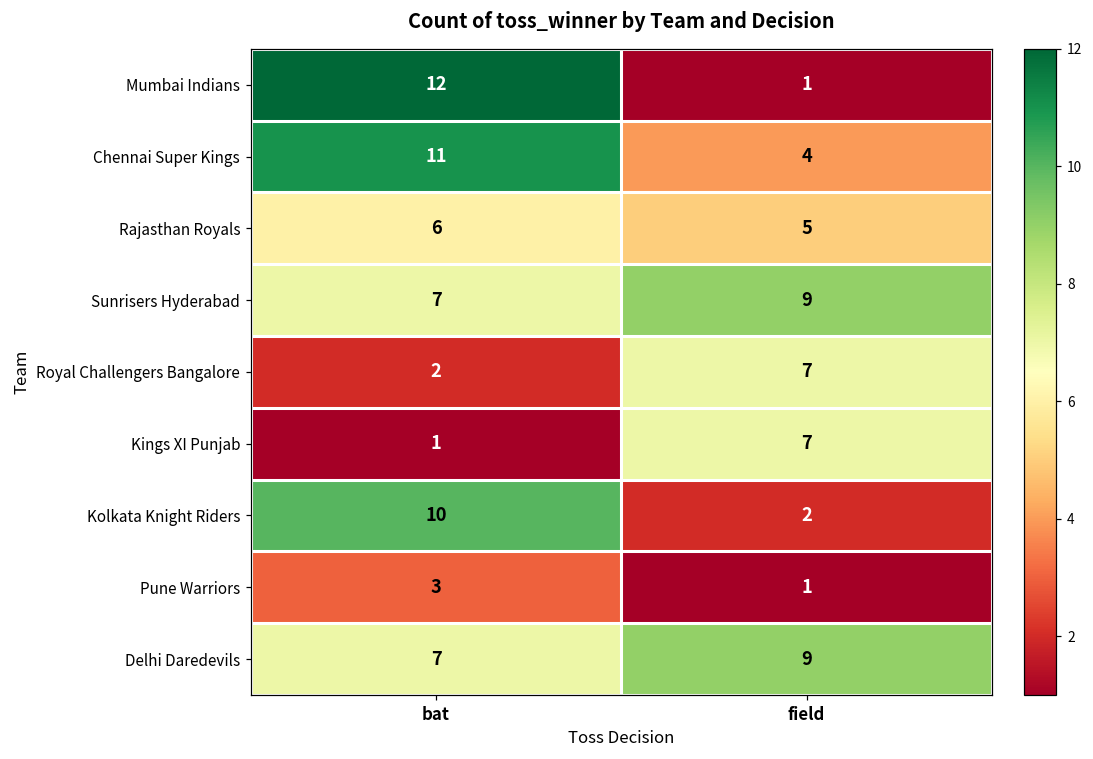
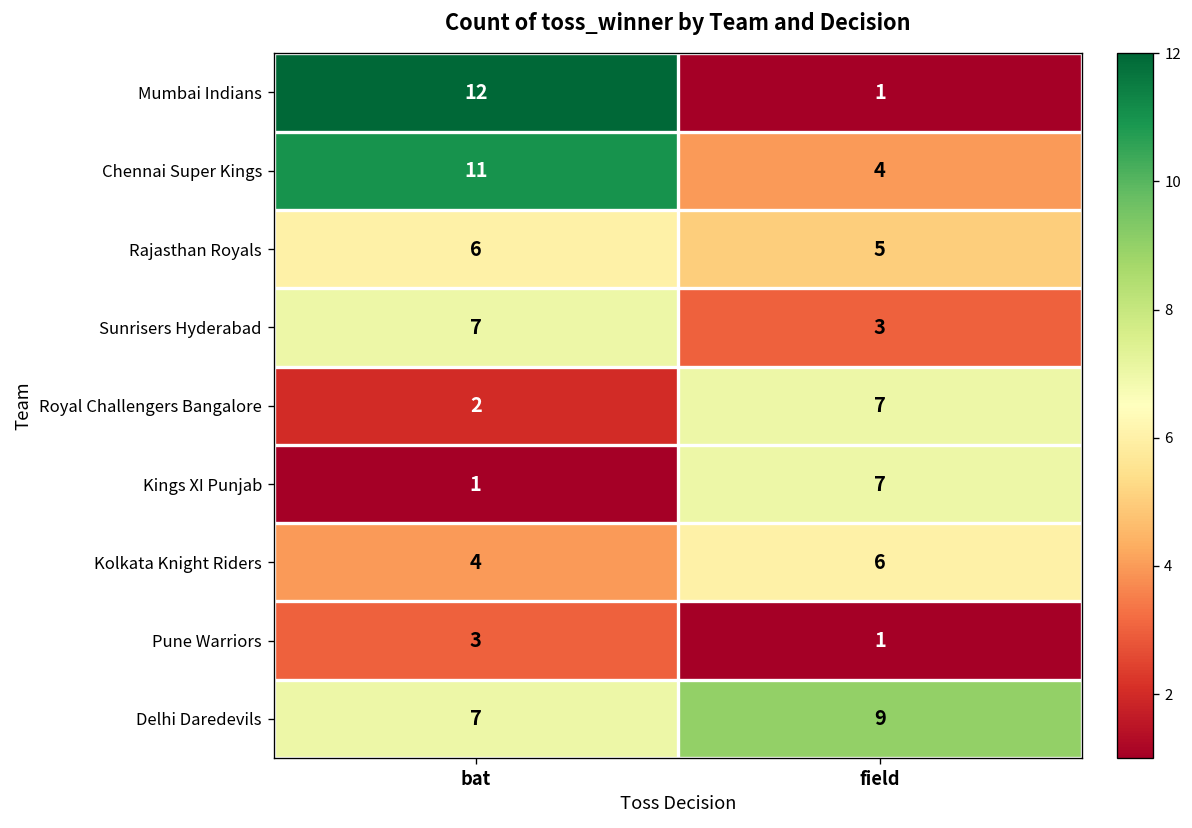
Sunrisers Hyderabad, field: 9 -> 3
Kolkata Knight Riders, bat: 10 -> 4
Kolkata Knight Riders, field: 2 -> 6
